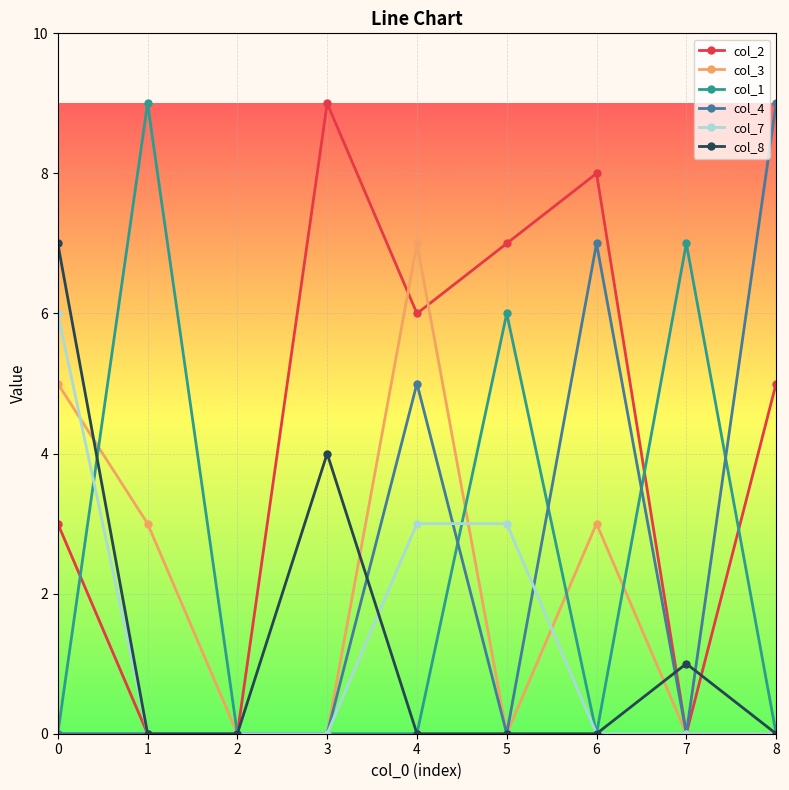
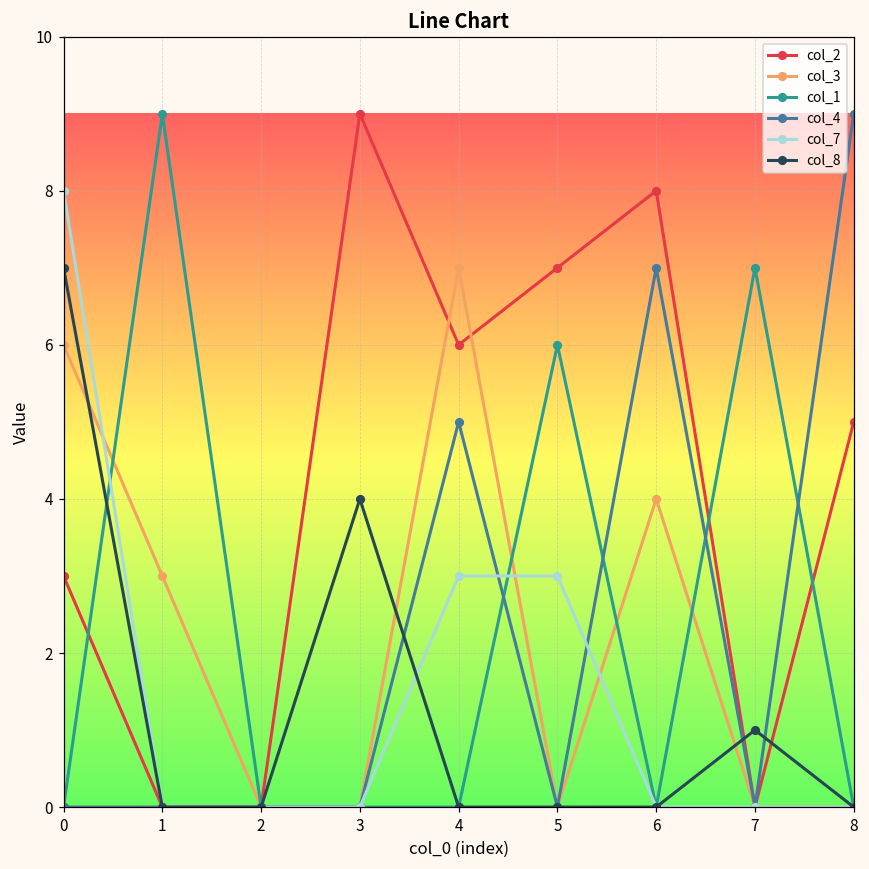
col_3, 0: 5 -> 6
col_7, 0: 6 -> 8
col_3, 6: 3 -> 4
